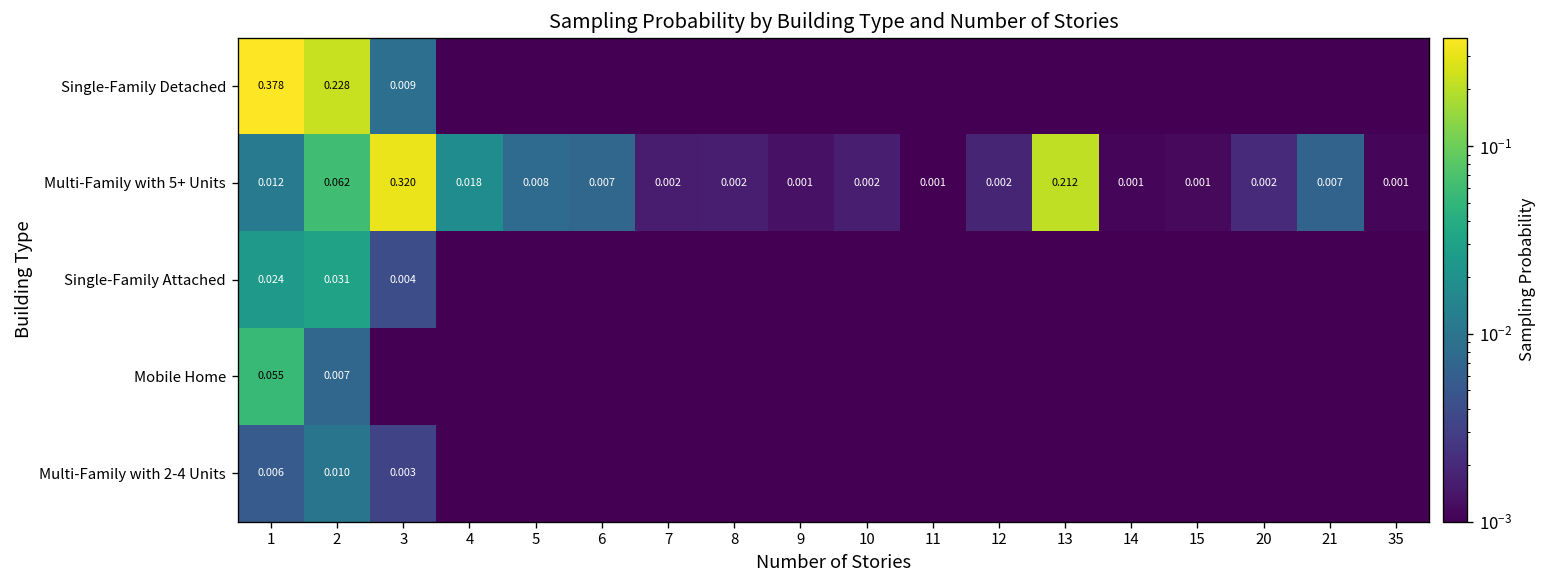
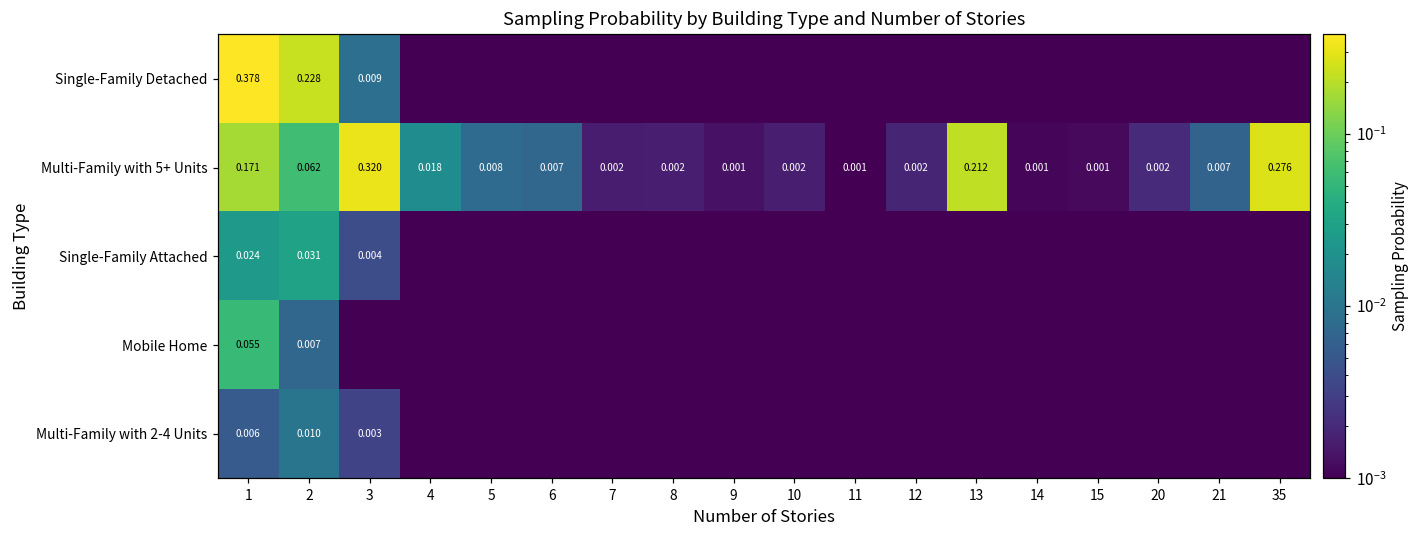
Multi-Family with 5+ Units, 1: 0.012 -> 0.171
Multi-Family with 5+ Units, 35: 0.001 -> 0.276
